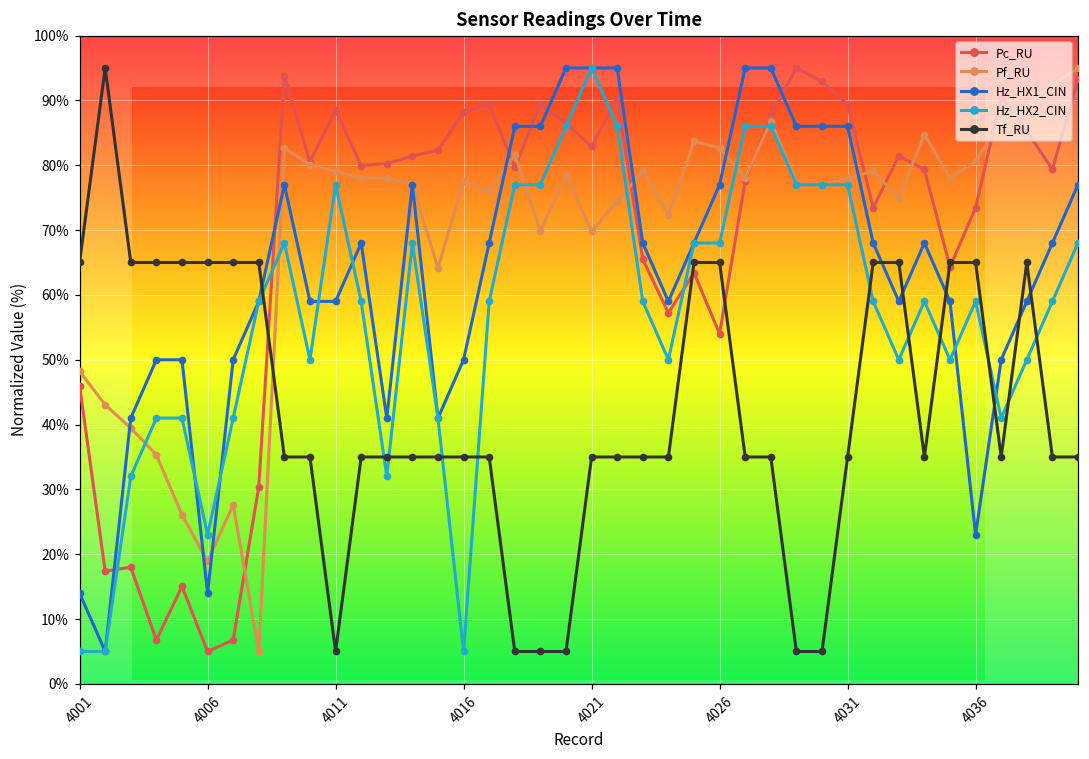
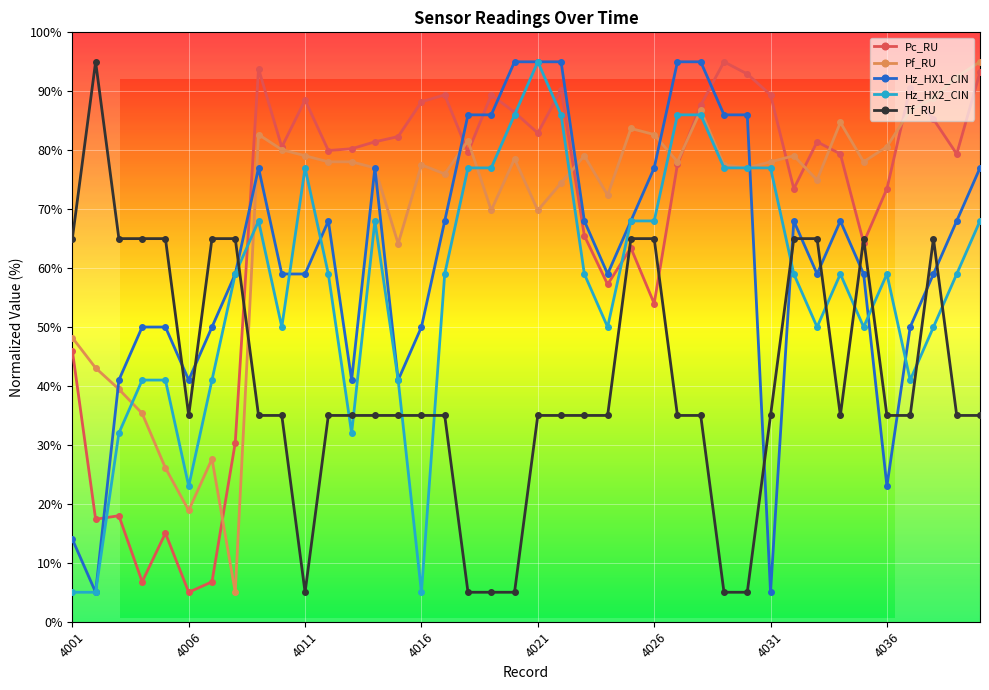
Sensor Readings Over Time, Hz_HX1_CIN, 4006: 14% -> 41%
Sensor Readings Over Time, Tf_RU, 4006: 65% -> 35%
Sensor Readings Over Time, Hz_HX1_CIN, 4031: 86% -> 5%
Sensor Readings Over Time, Tf_RU, 4036: 65% -> 35%
